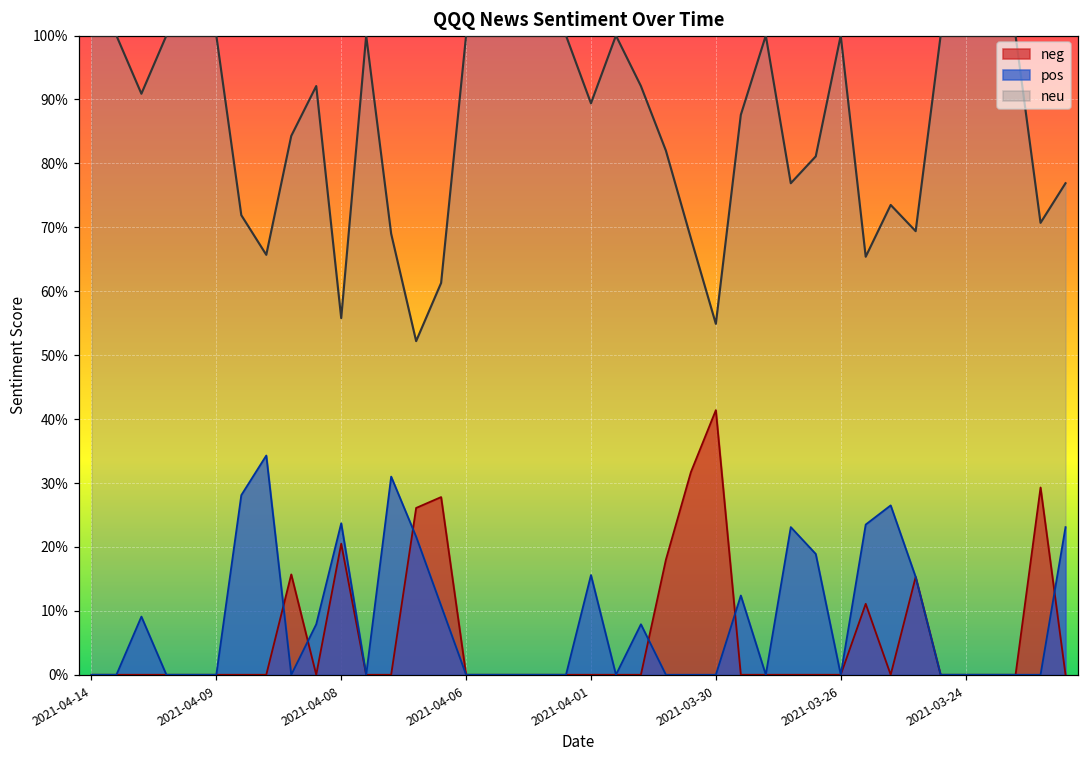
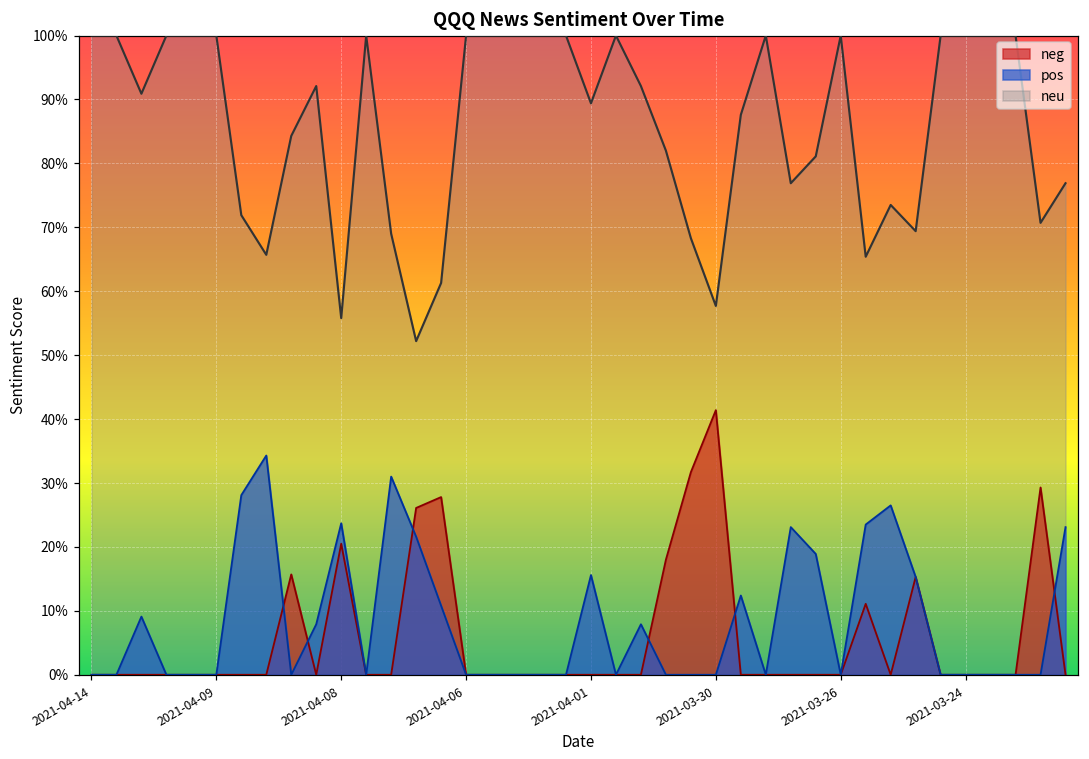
neu, 2021-03-30: 55% -> 58%
